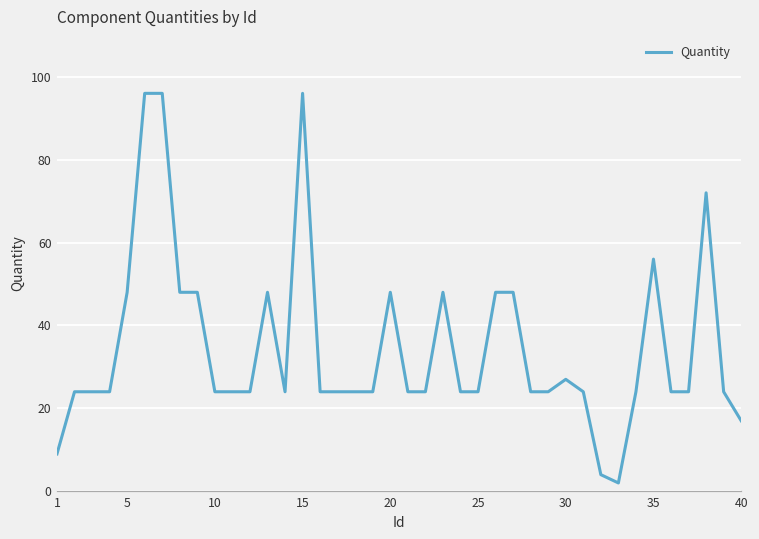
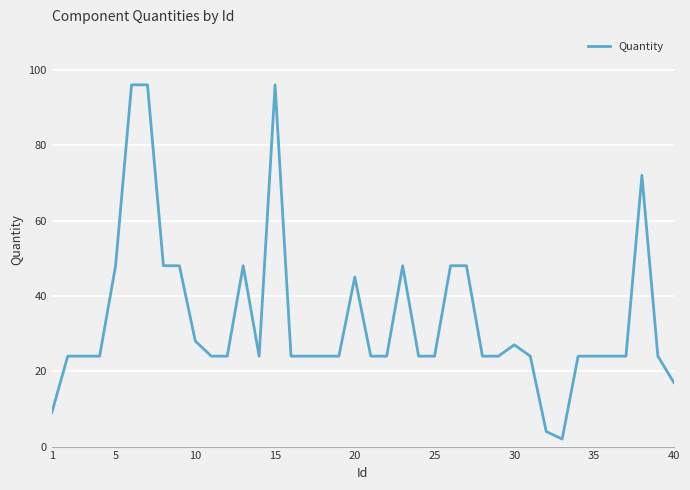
10: 24 -> 28
20: 48 -> 45
35: 56 -> 24
